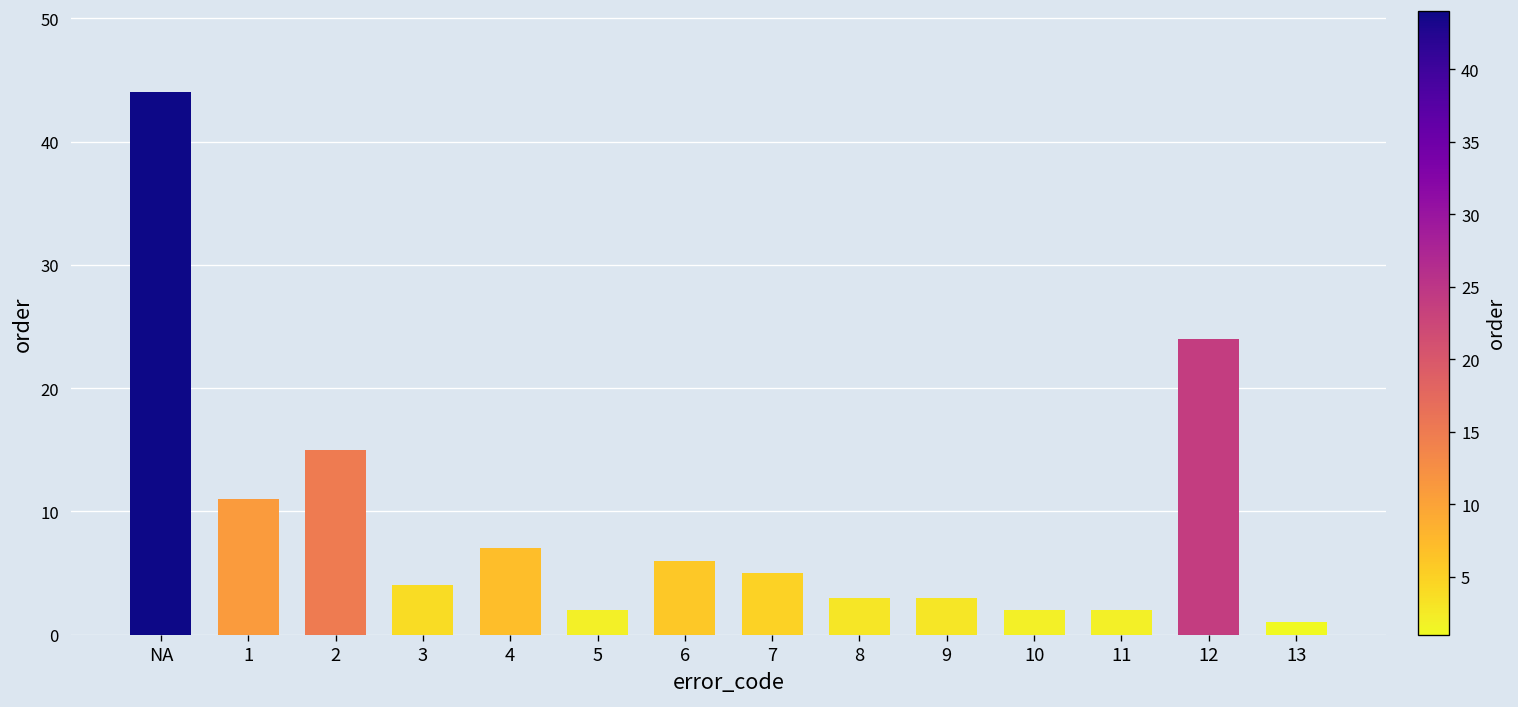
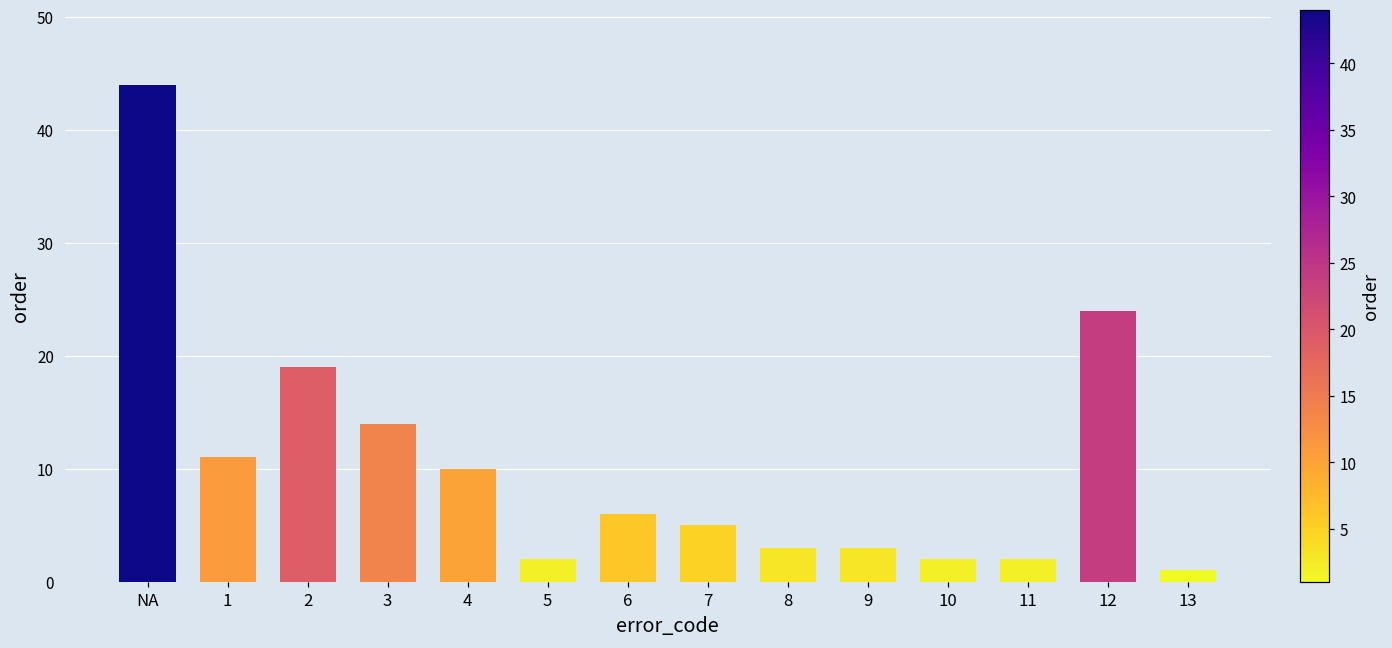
2: 15 -> 19
3: 4 -> 14
4: 7 -> 10
